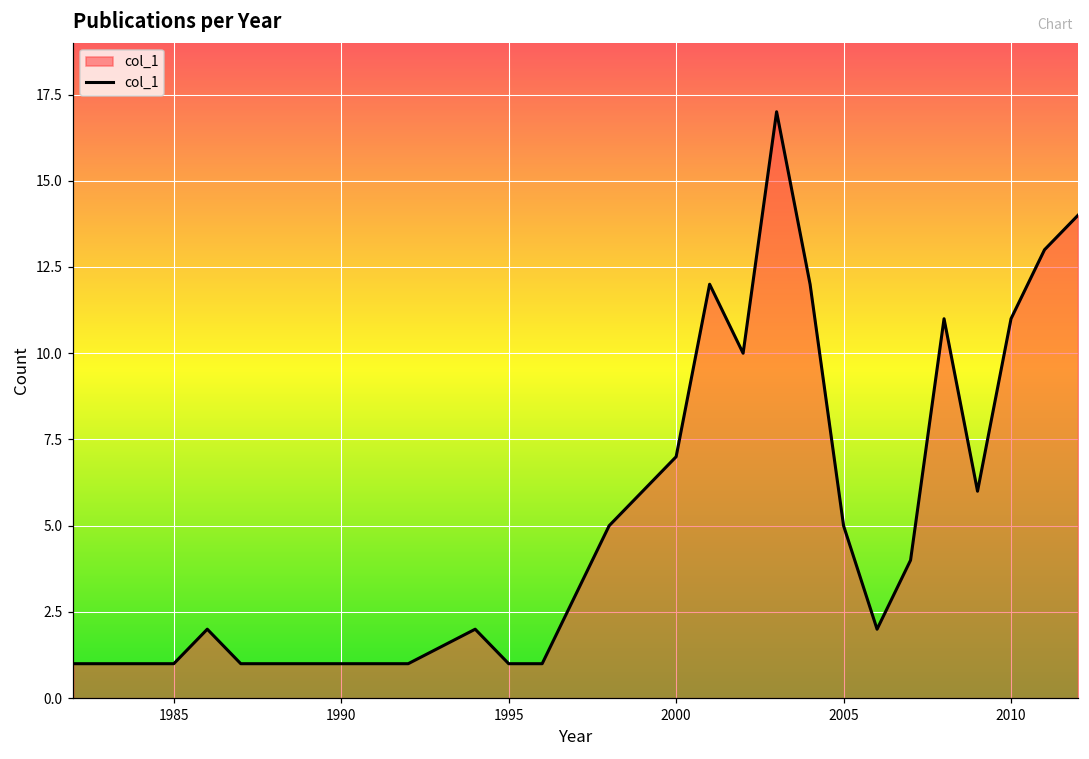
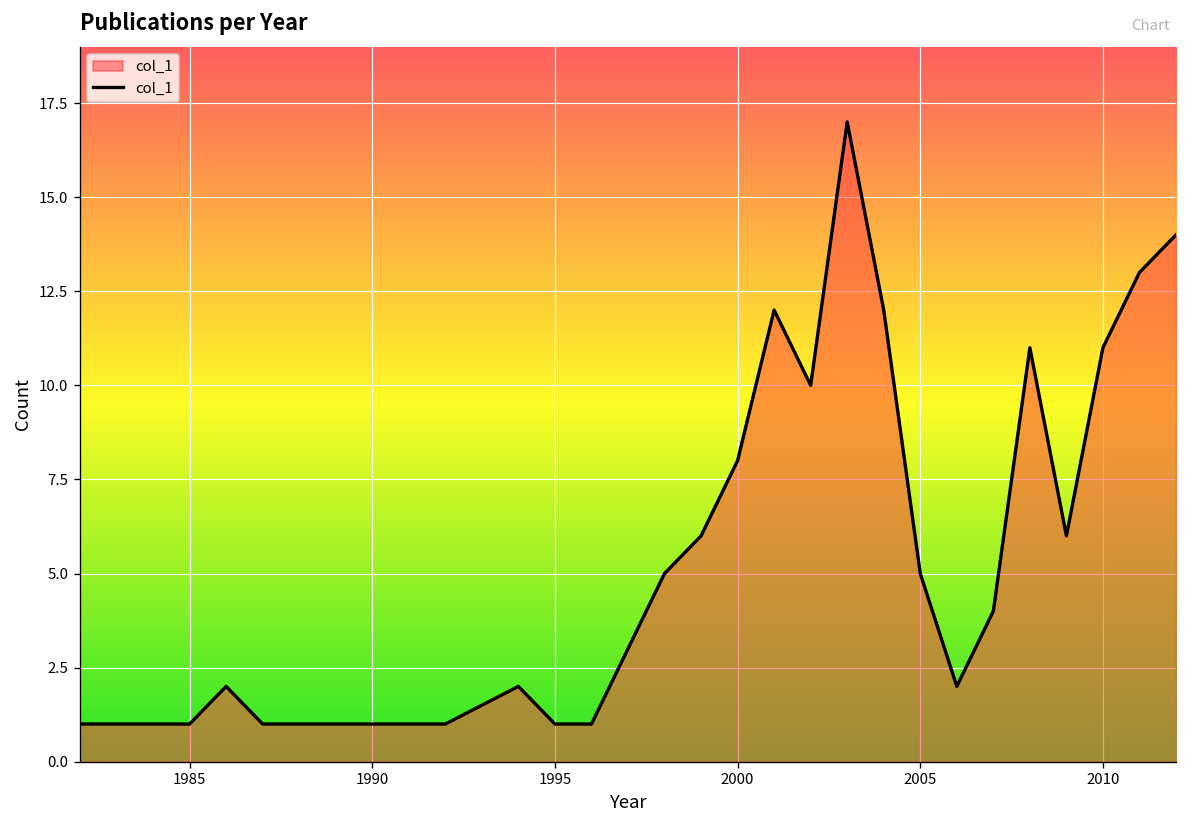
2000: 7 -> 8
